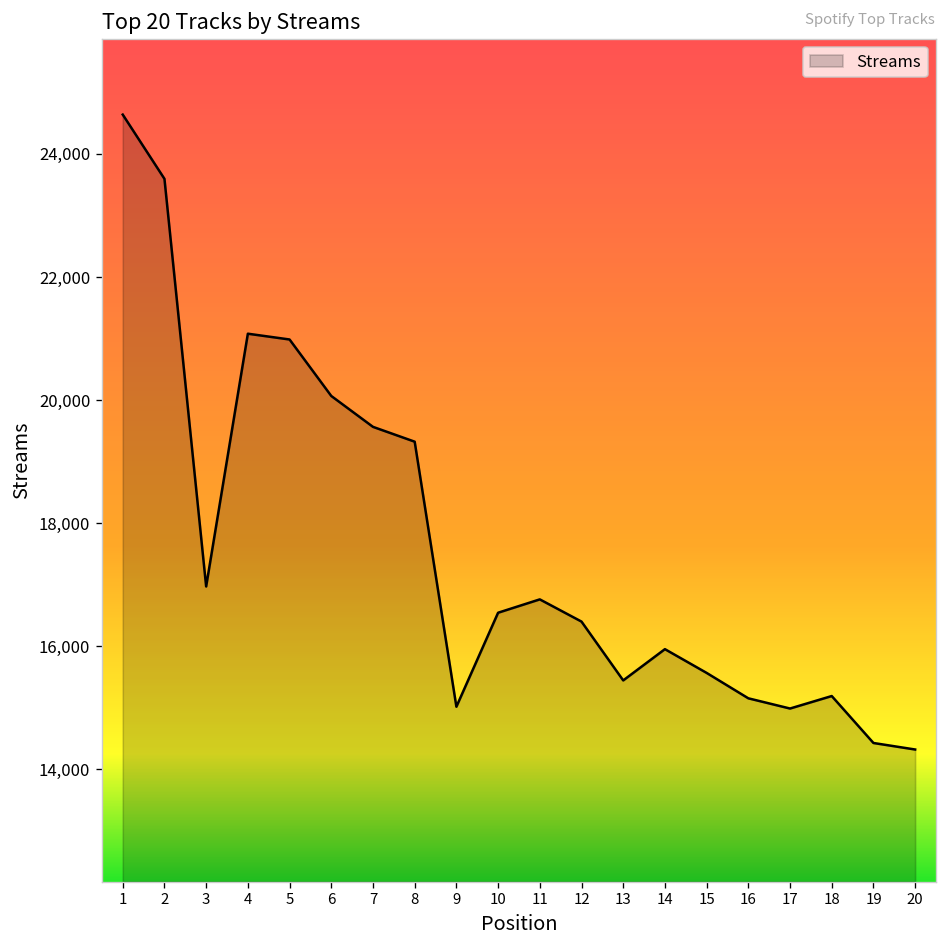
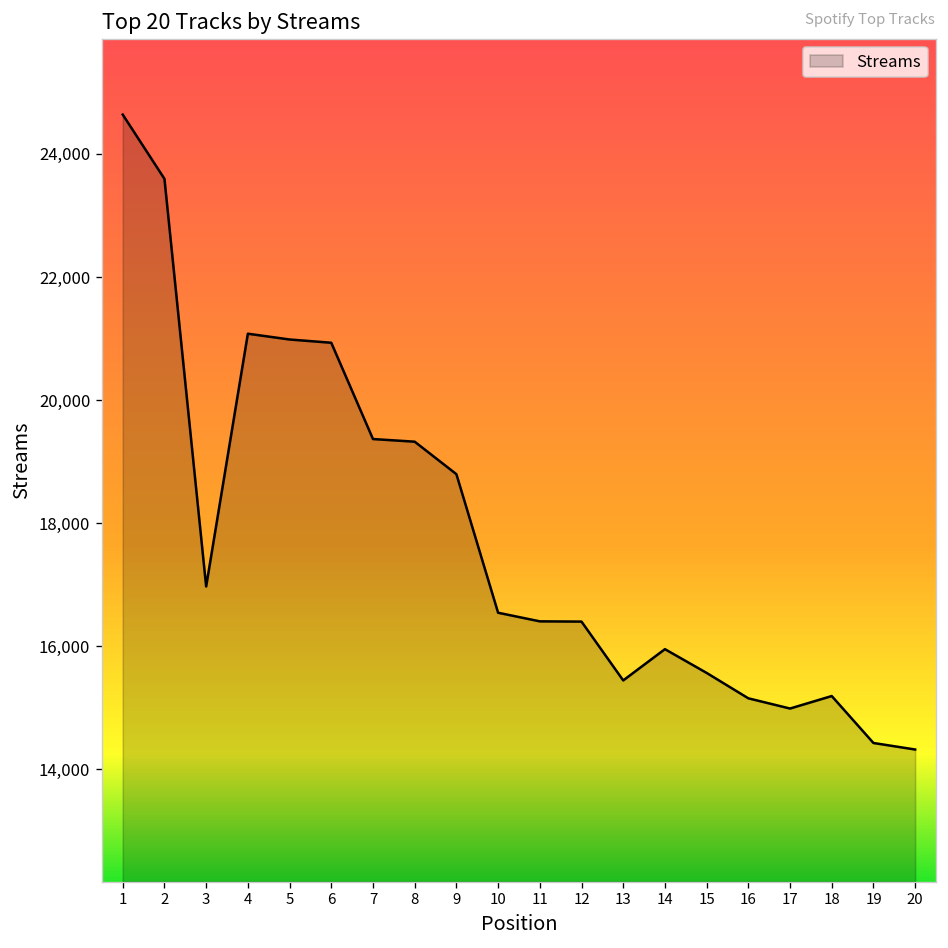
6: 20,100 -> 20,900
7: 19,600 -> 19,400
9: 15,000 -> 18,800
11: 16,800 -> 16,400
